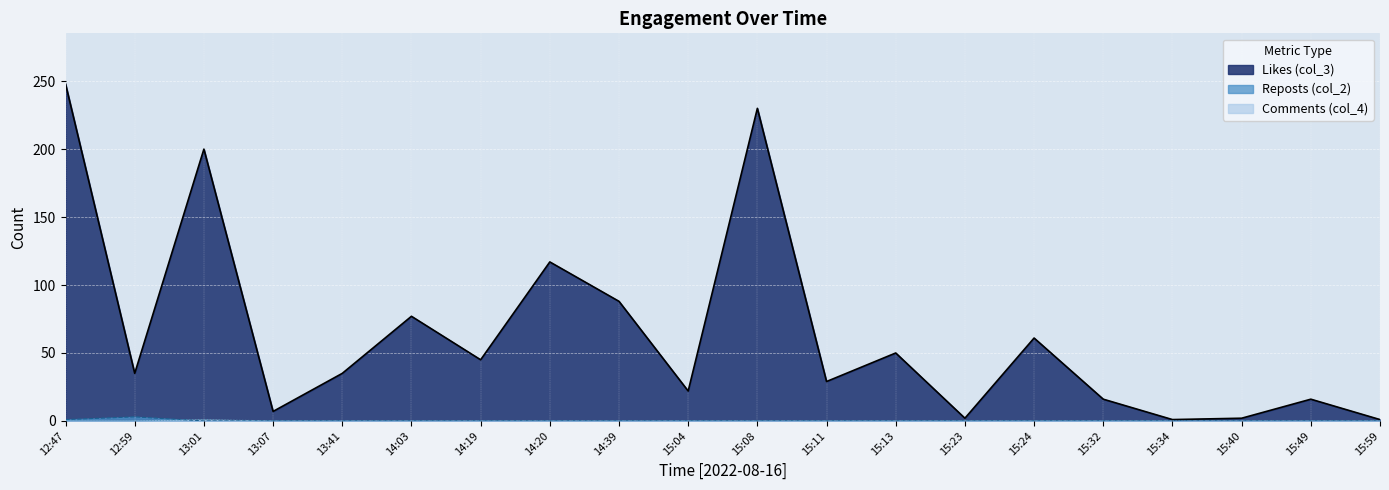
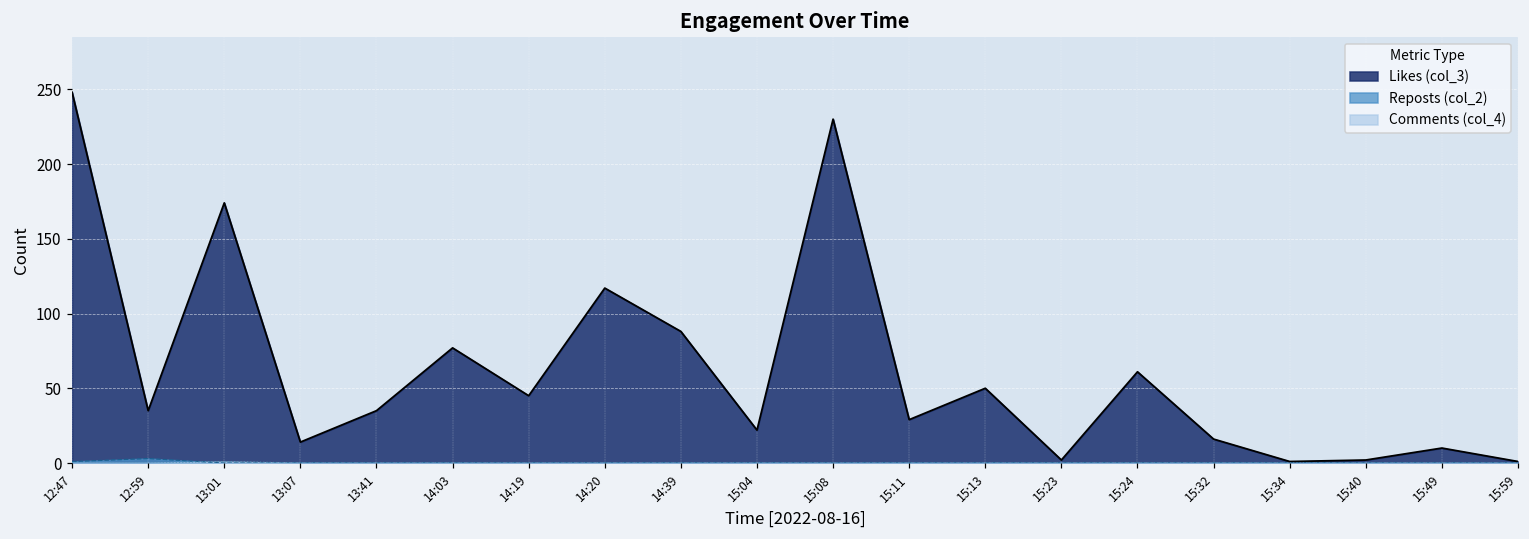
Likes (col_3), 13:01: 200 -> 174
Likes (col_3), 13:07: 7 -> 14
Likes (col_3), 15:49: 16 -> 10
